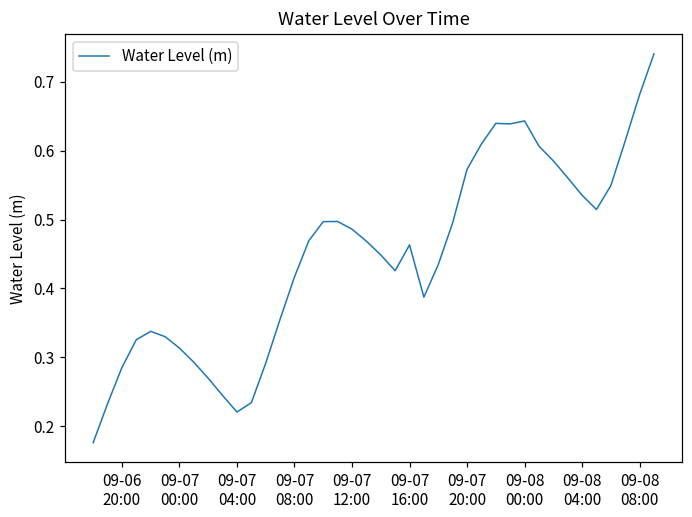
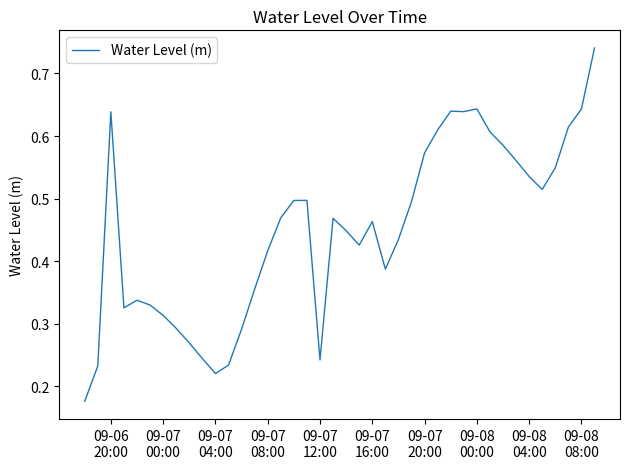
09-06 20:00: 0.29 -> 0.64
09-07 12:00: 0.49 -> 0.24
09-08 08:00: 0.68 -> 0.64
